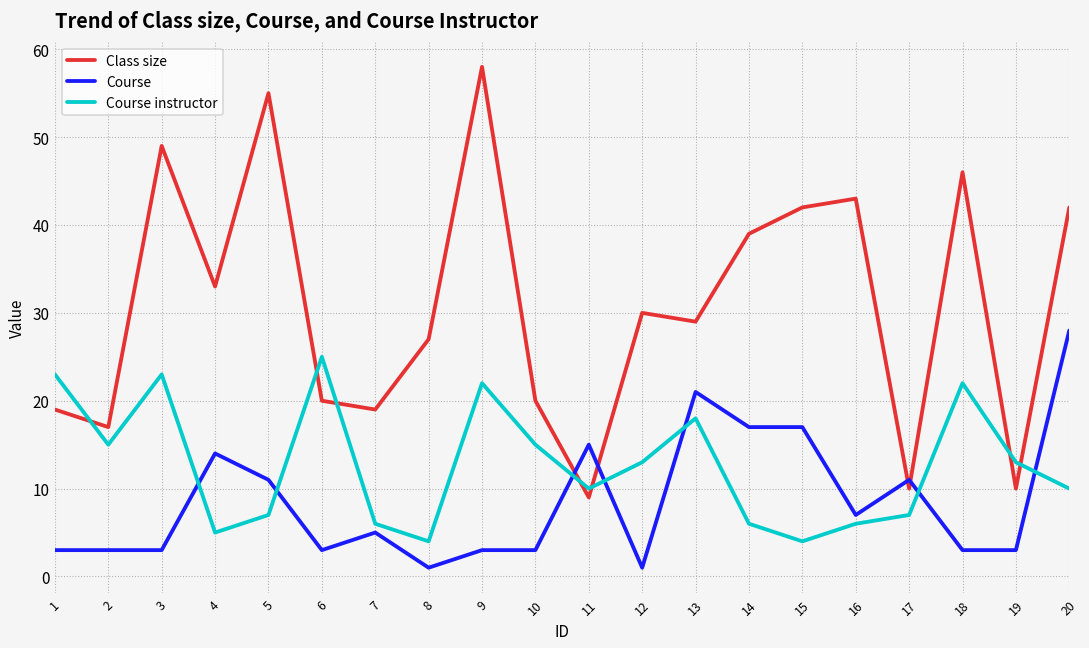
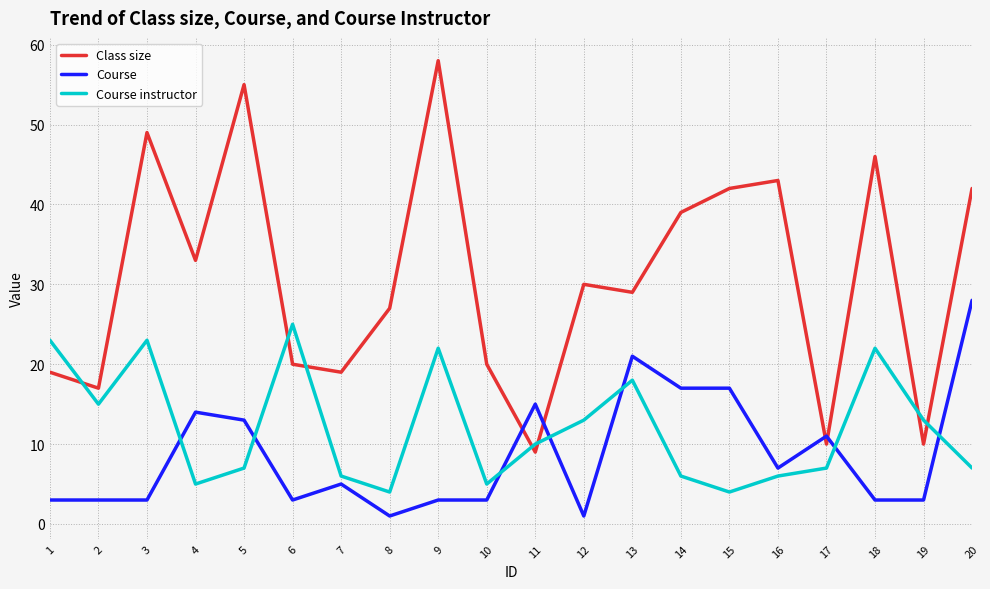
Course, 5: 11 -> 13
Course instructor, 10: 15 -> 5
Course instructor, 20: 10 -> 7
